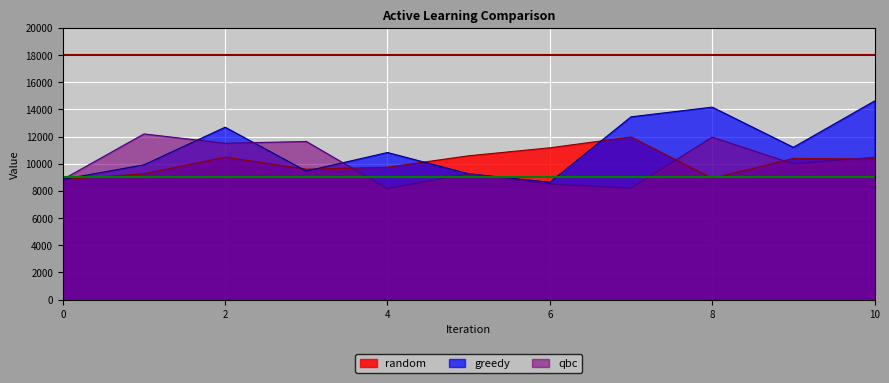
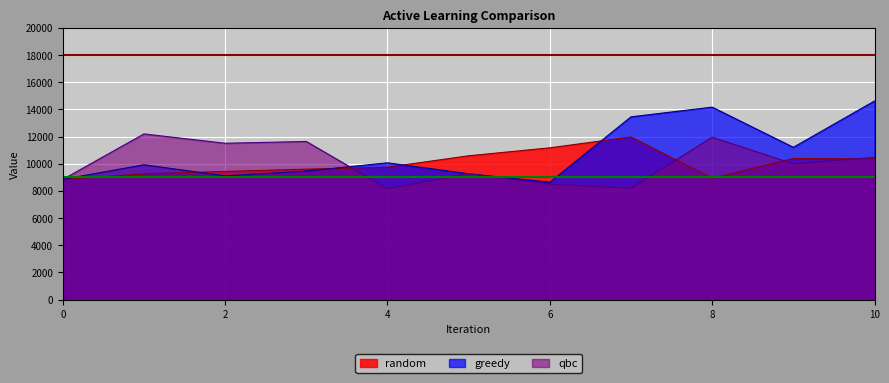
random, 2: 10500 -> 9400
greedy, 2: 12700 -> 9100
greedy, 4: 10800 -> 10100
